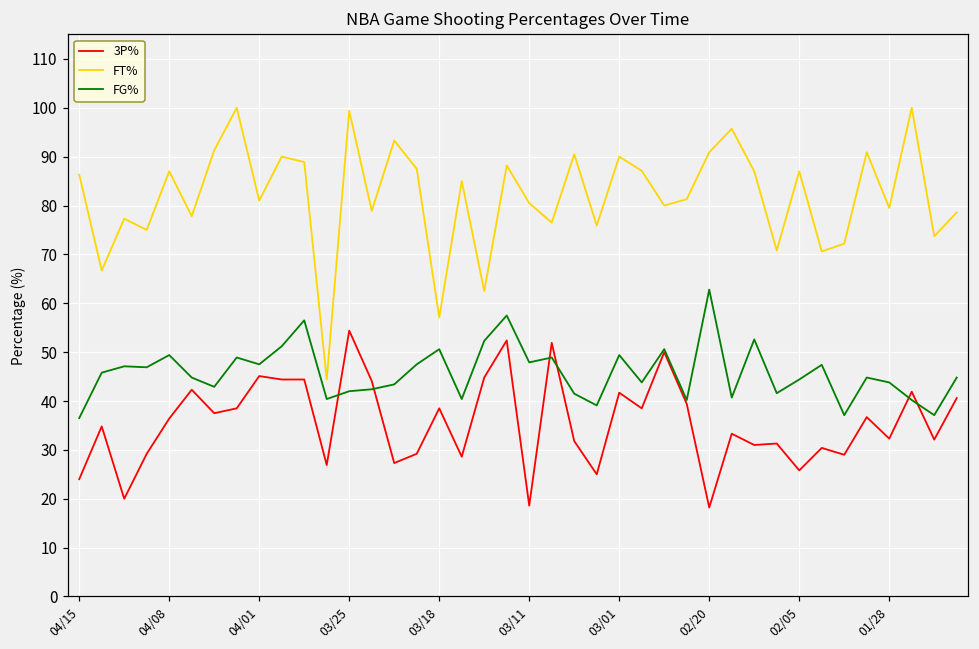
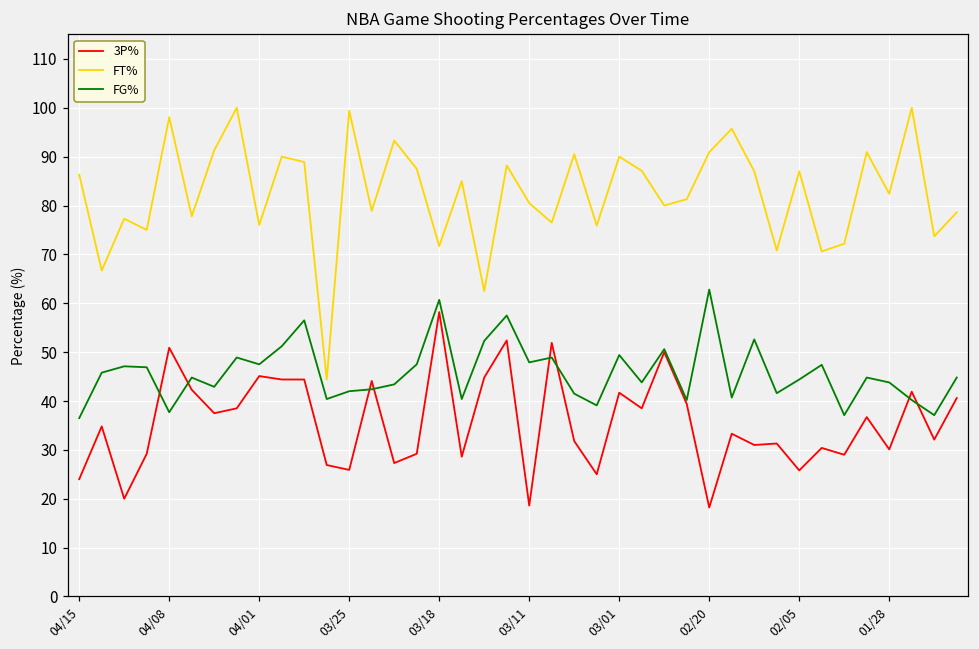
3P%, 04/08: 36 -> 51
FT%, 04/08: 87 -> 98
FG%, 04/08: 49 -> 38
FT%, 04/01: 81 -> 76
3P%, 03/25: 54 -> 26
3P%, 03/18: 39 -> 58
FT%, 03/18: 57 -> 72
FG%, 03/18: 51 -> 61
3P%, 01/28: 32 -> 30
FT%, 01/28: 80 -> 82
